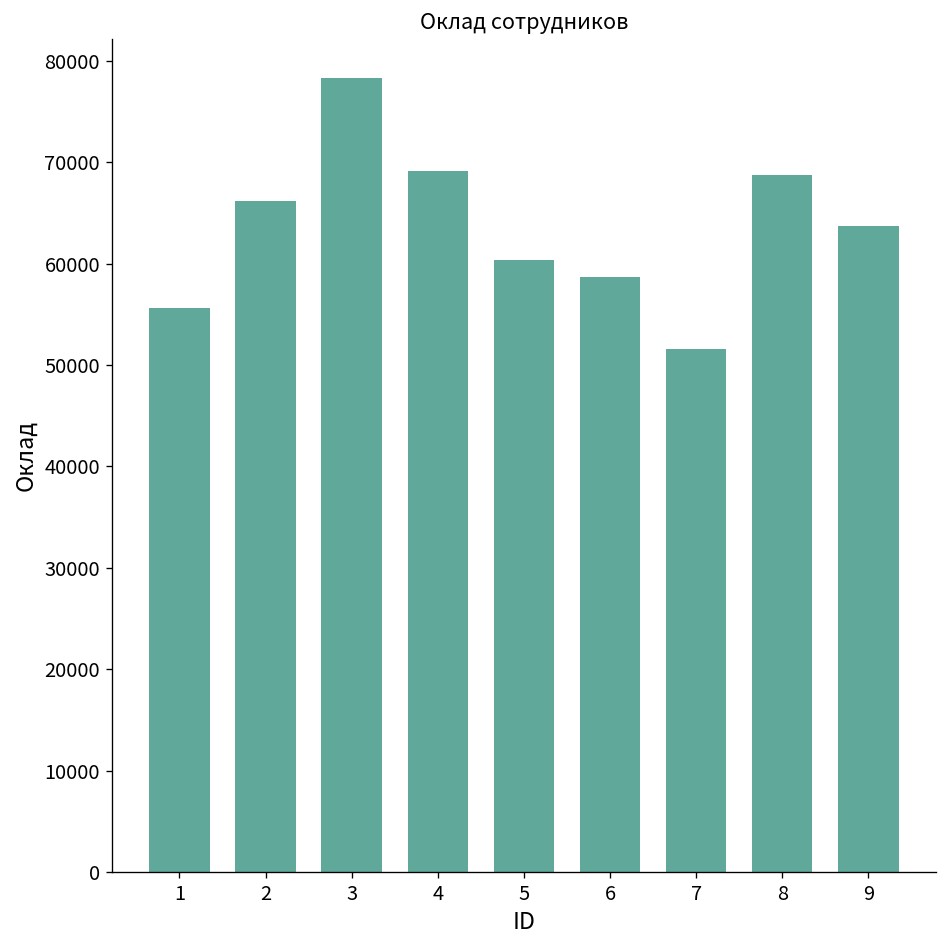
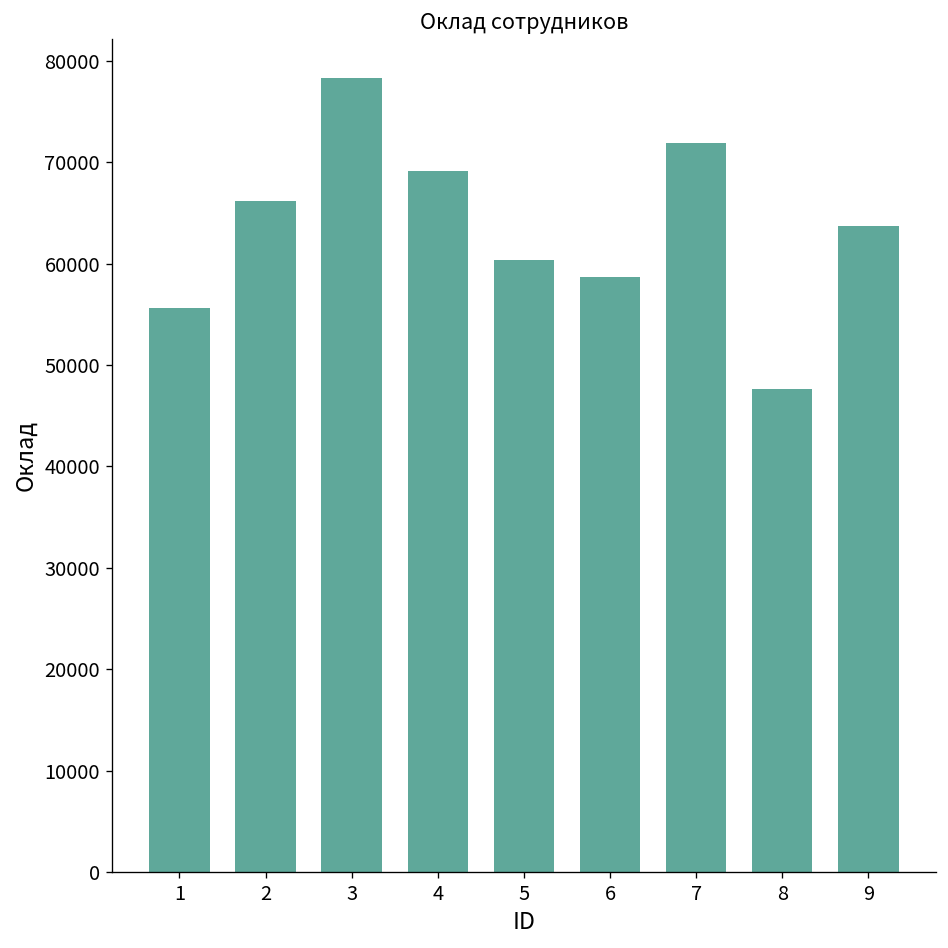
7: 52000 -> 72000
8: 69000 -> 48000
